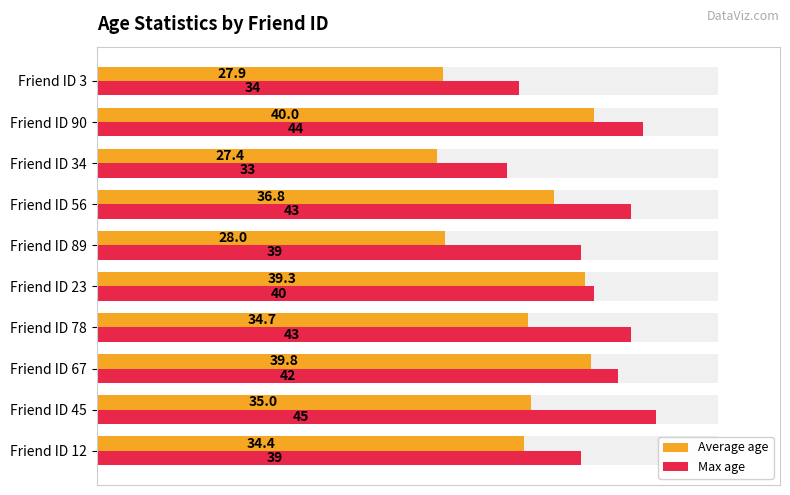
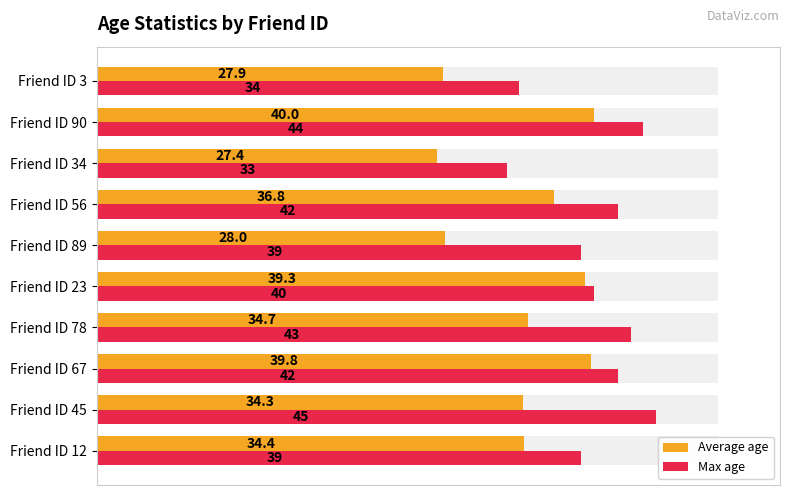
Max age, Friend ID 56: 43 -> 42
Average age, Friend ID 45: 35.0 -> 34.3
